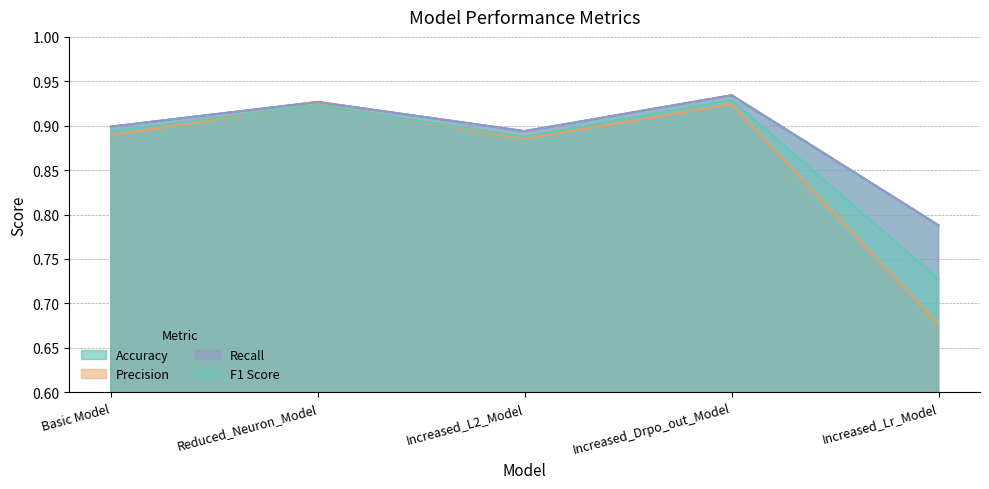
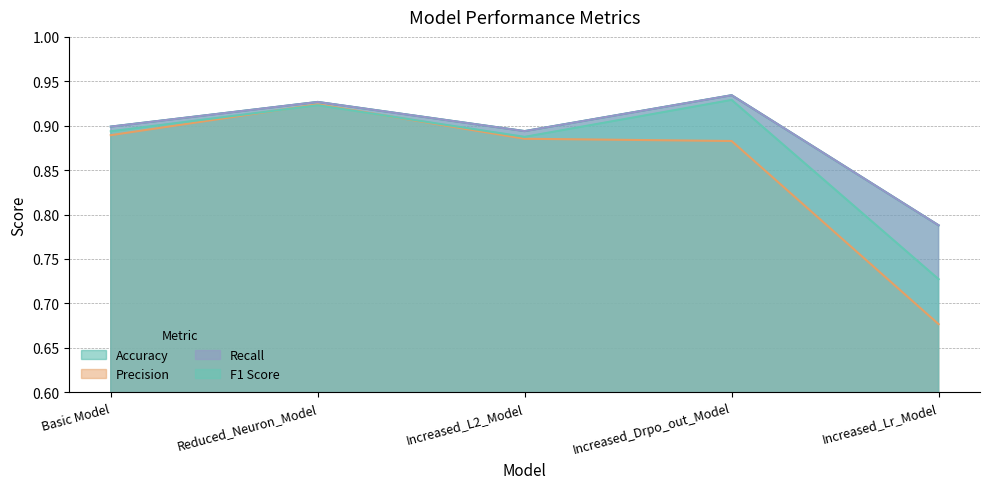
Precision, Increased_Drpo_out_Model: 0.92 -> 0.88
